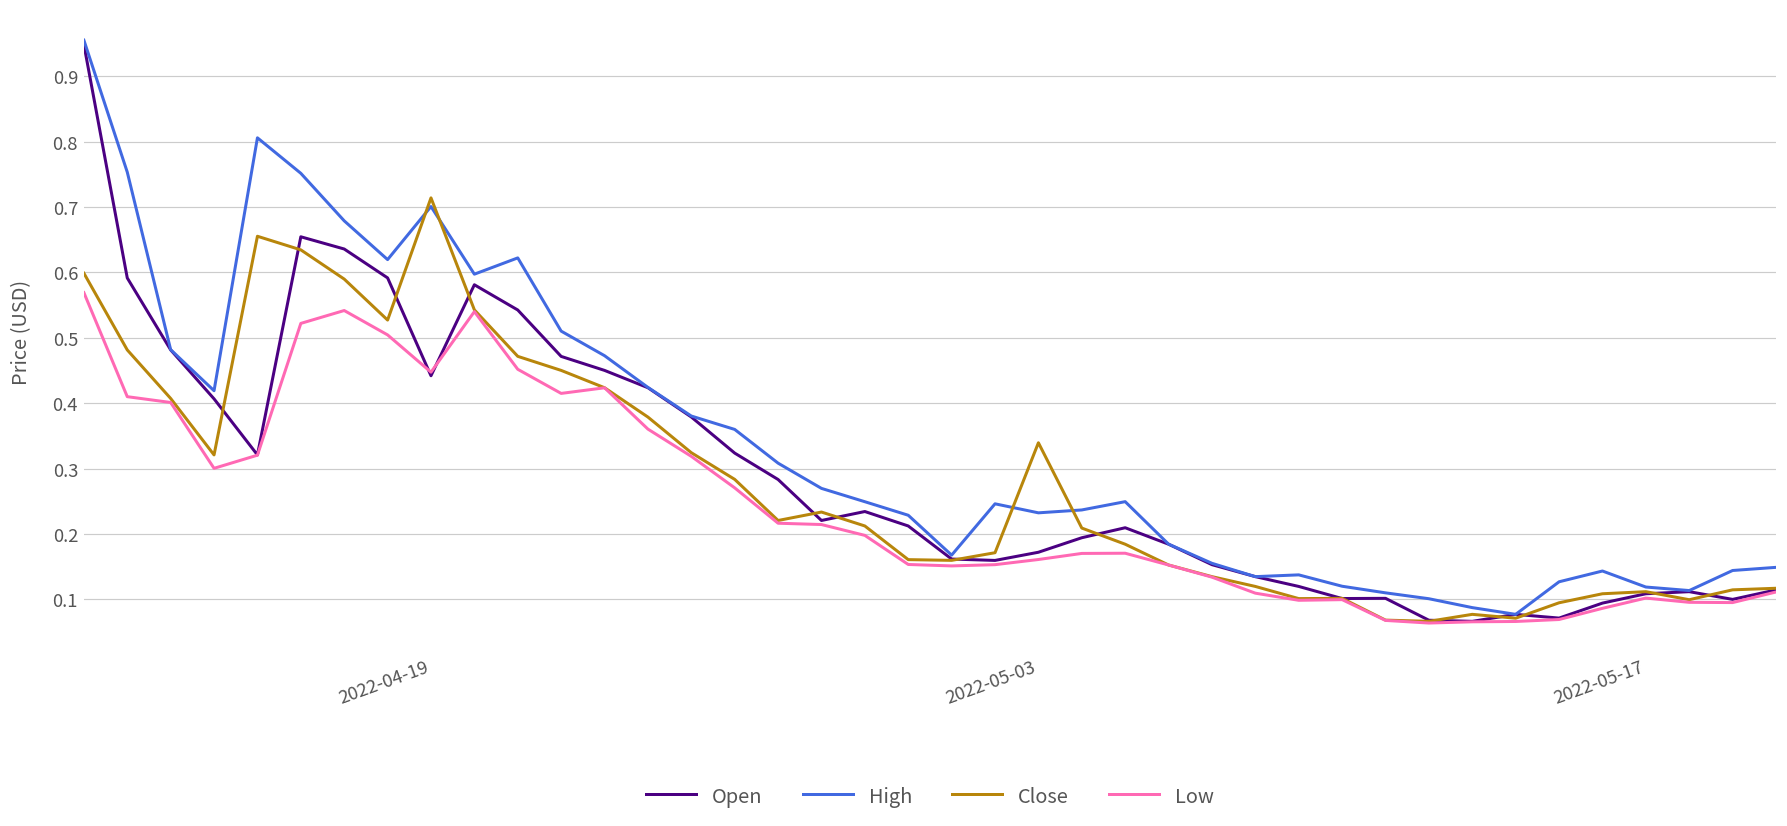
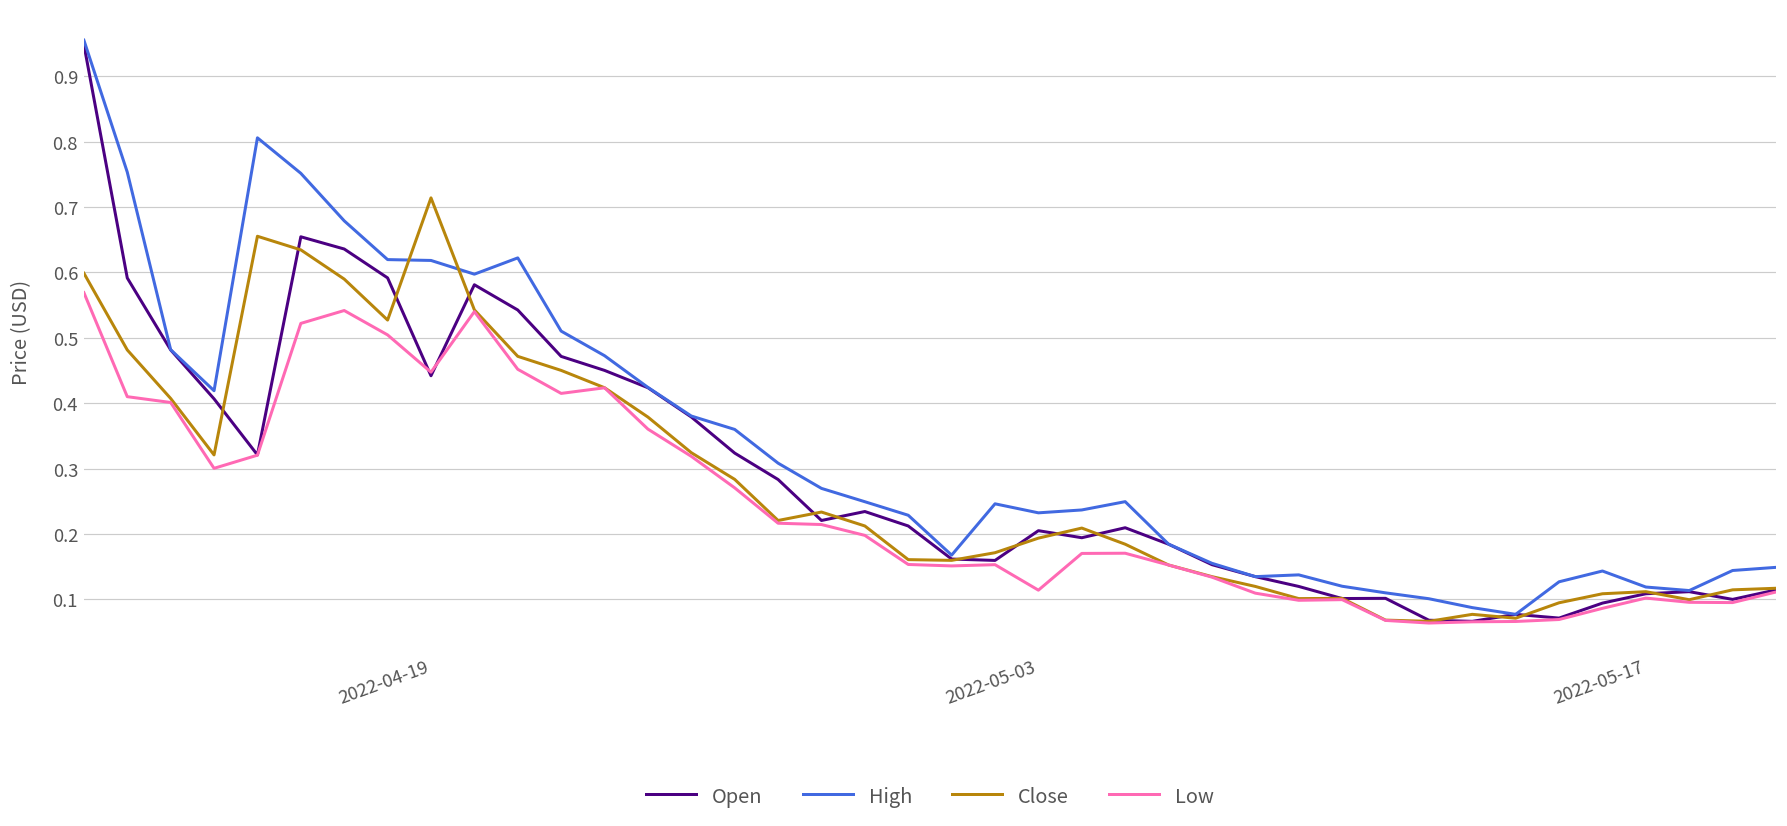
High, 2022-04-19: 0.70 -> 0.62
Open, 2022-05-03: 0.17 -> 0.21
Close, 2022-05-03: 0.34 -> 0.19
Low, 2022-05-03: 0.16 -> 0.11
